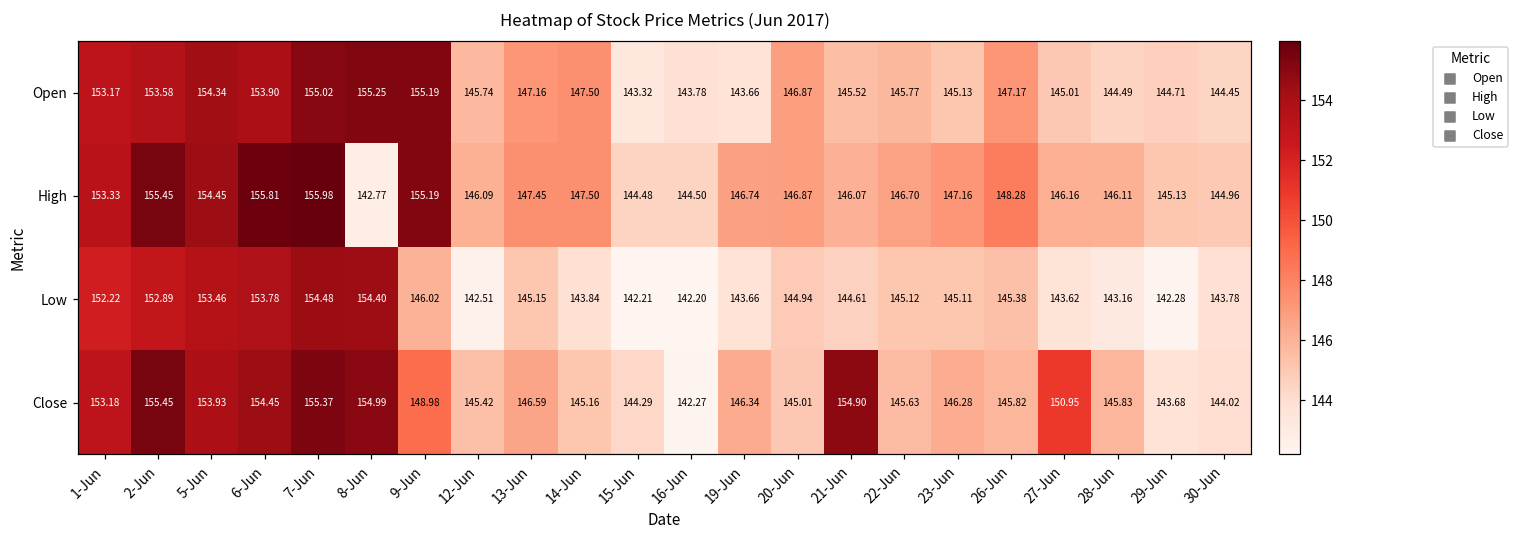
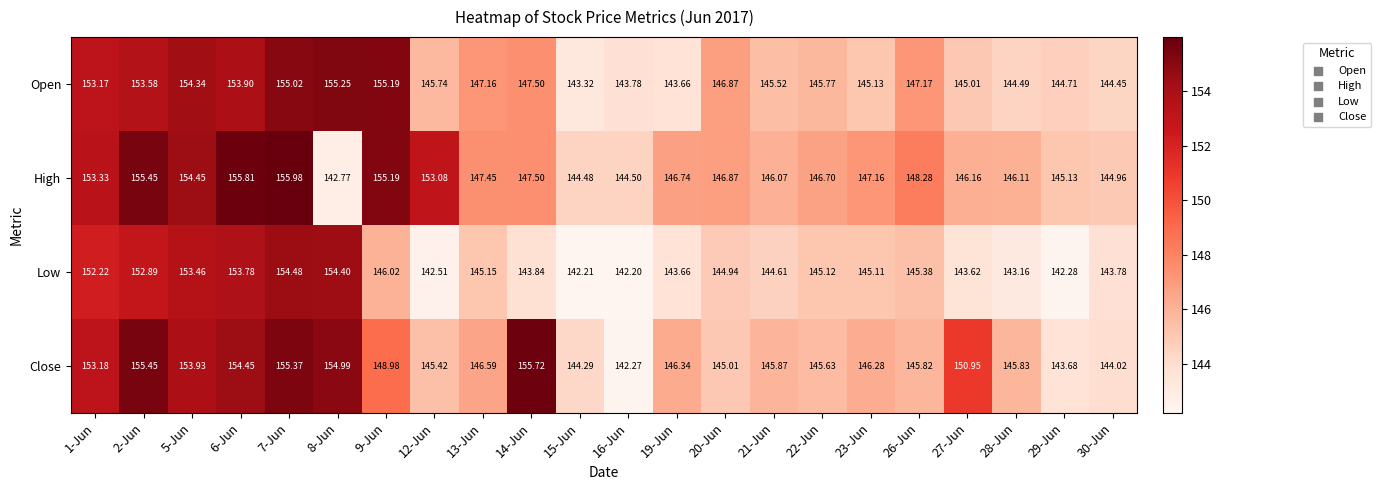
High, 12-Jun: 146.09 -> 153.08
Close, 14-Jun: 145.16 -> 155.72
Close, 21-Jun: 154.90 -> 145.87
